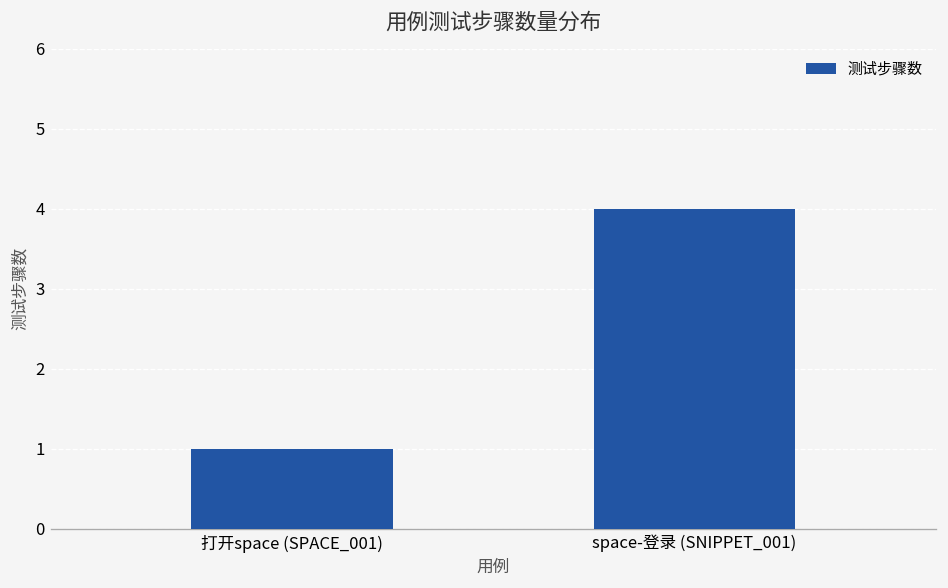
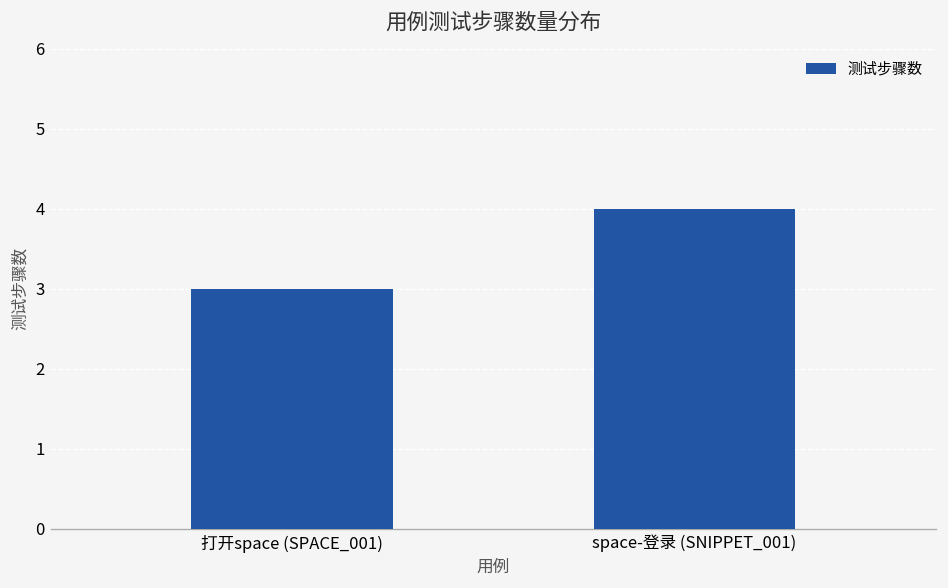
打开space (SPACE_001): 1 -> 3
